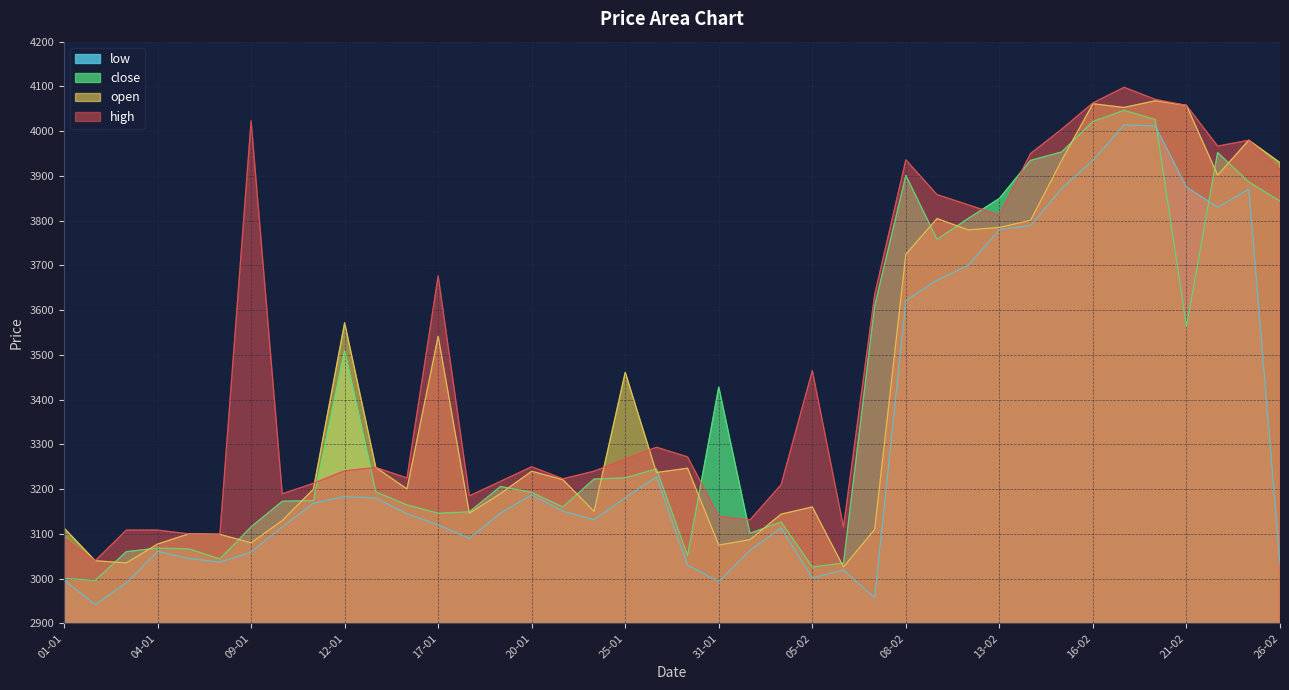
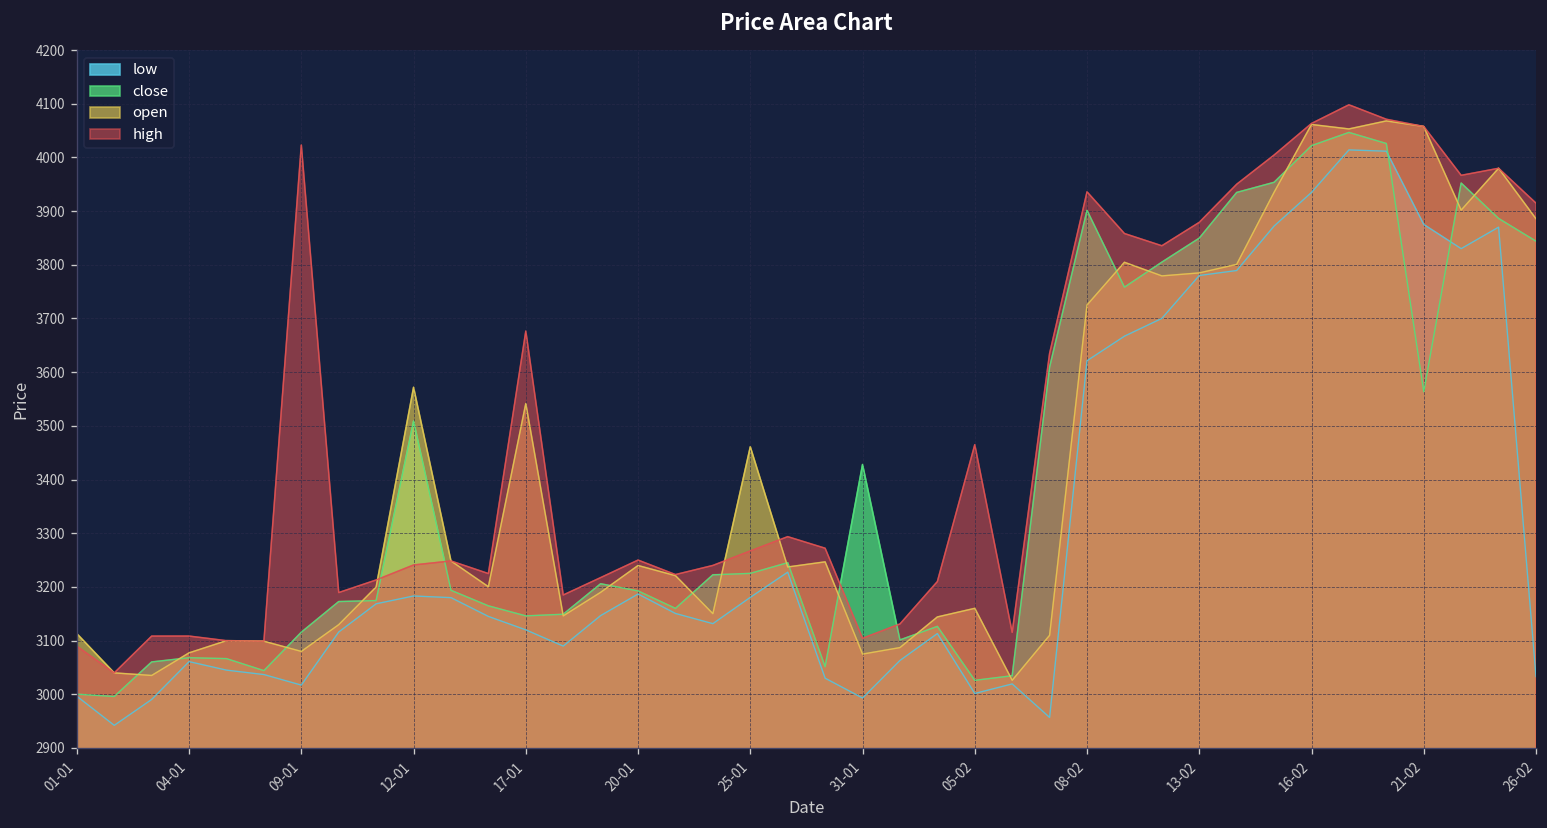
low, 09-01: 3060 -> 3020
high, 31-01: 3140 -> 3100
high, 13-02: 3810 -> 3880
open, 26-02: 3930 -> 3890
